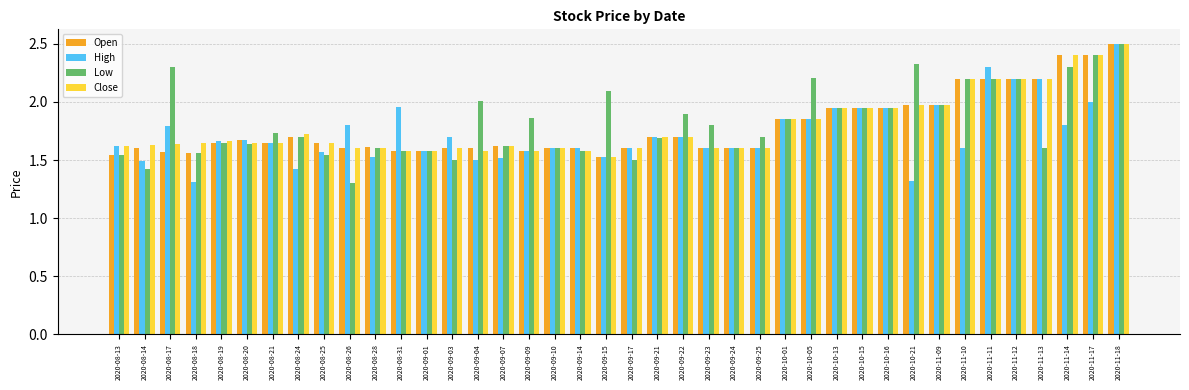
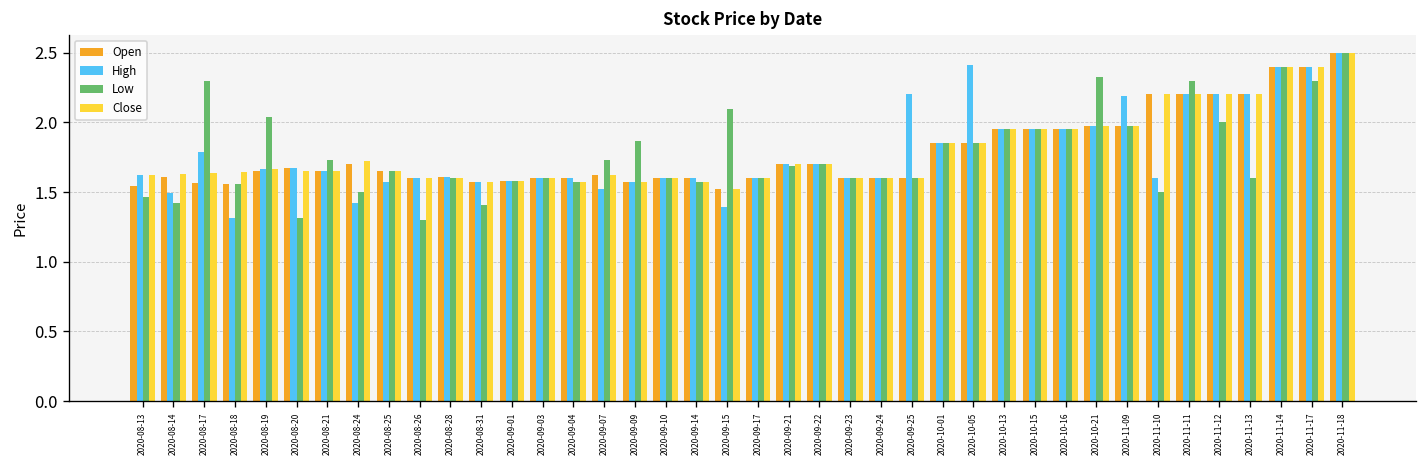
Low, 2020-08-13: 1.55 -> 1.47
Low, 2020-08-19: 1.65 -> 2.04
Low, 2020-08-20: 1.64 -> 1.32
Low, 2020-08-24: 1.7 -> 1.5
Low, 2020-08-25: 1.54 -> 1.65
High, 2020-08-26: 1.8 -> 1.6
High, 2020-08-28: 1.53 -> 1.61
High, 2020-08-31: 1.95 -> 1.58
Low, 2020-08-31: 1.58 -> 1.40
High, 2020-09-03: 1.7 -> 1.6
Low, 2020-09-03: 1.5 -> 1.6
High, 2020-09-04: 1.5 -> 1.6
Low, 2020-09-04: 2.01 -> 1.58
Low, 2020-09-07: 1.62 -> 1.73
High, 2020-09-15: 1.53 -> 1.39
Low, 2020-09-17: 1.5 -> 1.6
Low, 2020-09-22: 1.9 -> 1.7
Low, 2020-09-23: 1.8 -> 1.6
High, 2020-09-25: 1.6 -> 2.2
Low, 2020-09-25: 1.7 -> 1.6
High, 2020-10-05: 1.85 -> 2.41
Low, 2020-10-05: 2.21 -> 1.85
High, 2020-10-21: 1.32 -> 1.98
High, 2020-11-09: 1.98 -> 2.19
Low, 2020-11-10: 2.2 -> 1.5
High, 2020-11-11: 2.3 -> 2.2
Low, 2020-11-11: 2.2 -> 2.3
Low, 2020-11-12: 2.2 -> 2.0
High, 2020-11-14: 1.8 -> 2.4
Low, 2020-11-14: 2.3 -> 2.4
High, 2020-11-17: 2.0 -> 2.4
Low, 2020-11-17: 2.4 -> 2.3
